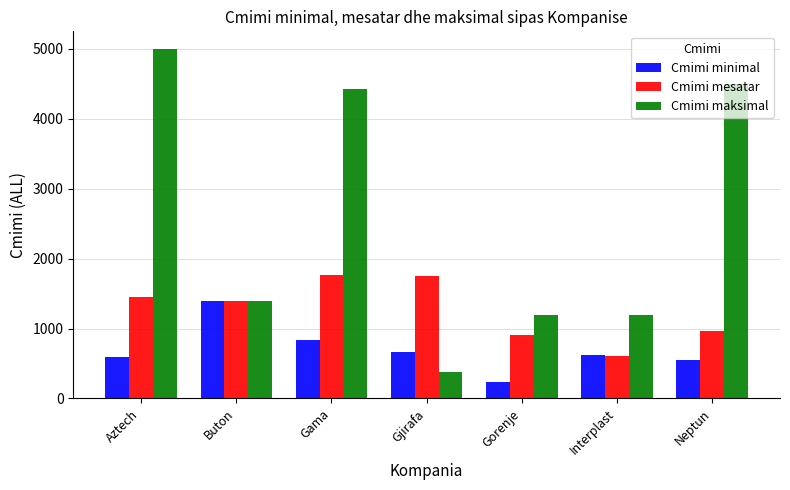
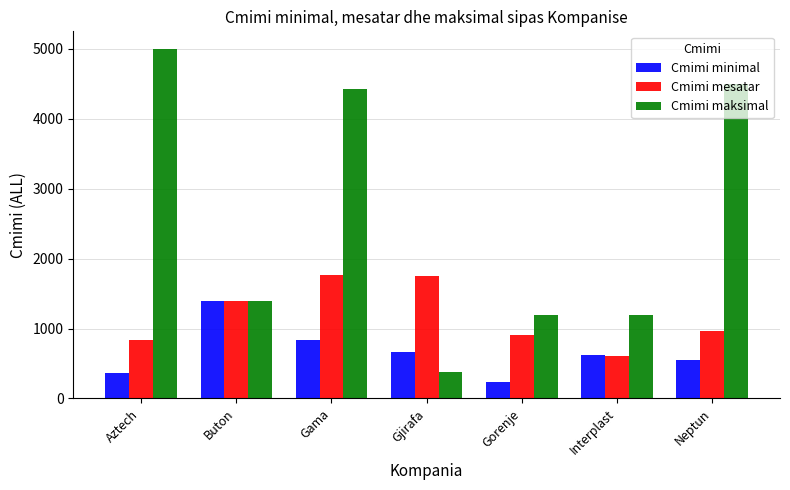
Cmimi minimal, Aztech: 600 -> 400
Cmimi mesatar, Aztech: 1400 -> 800
